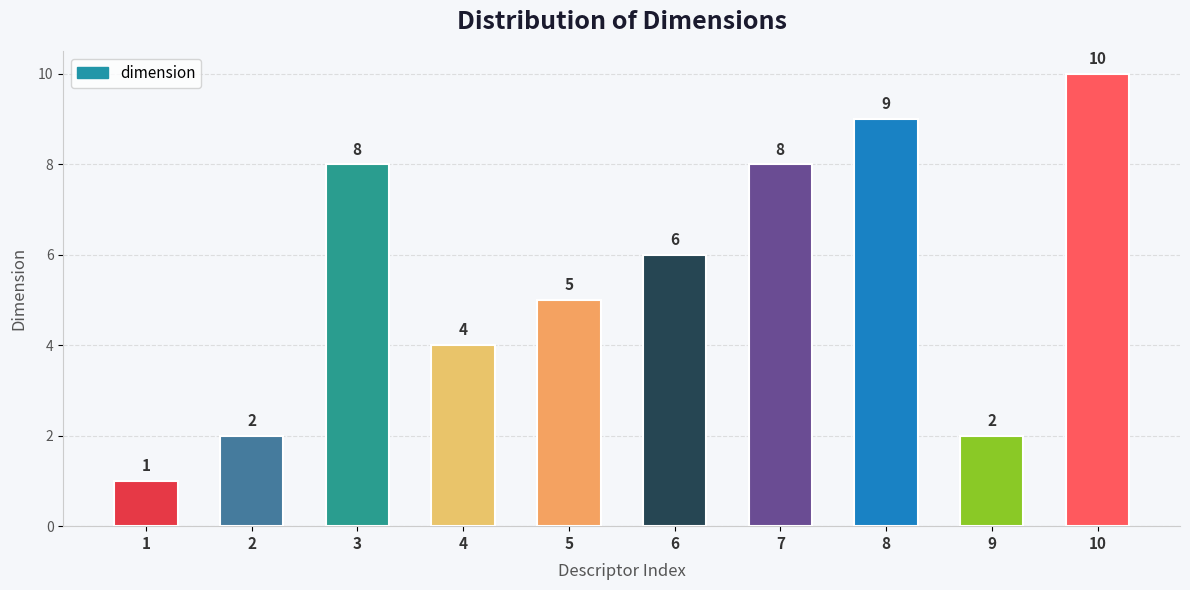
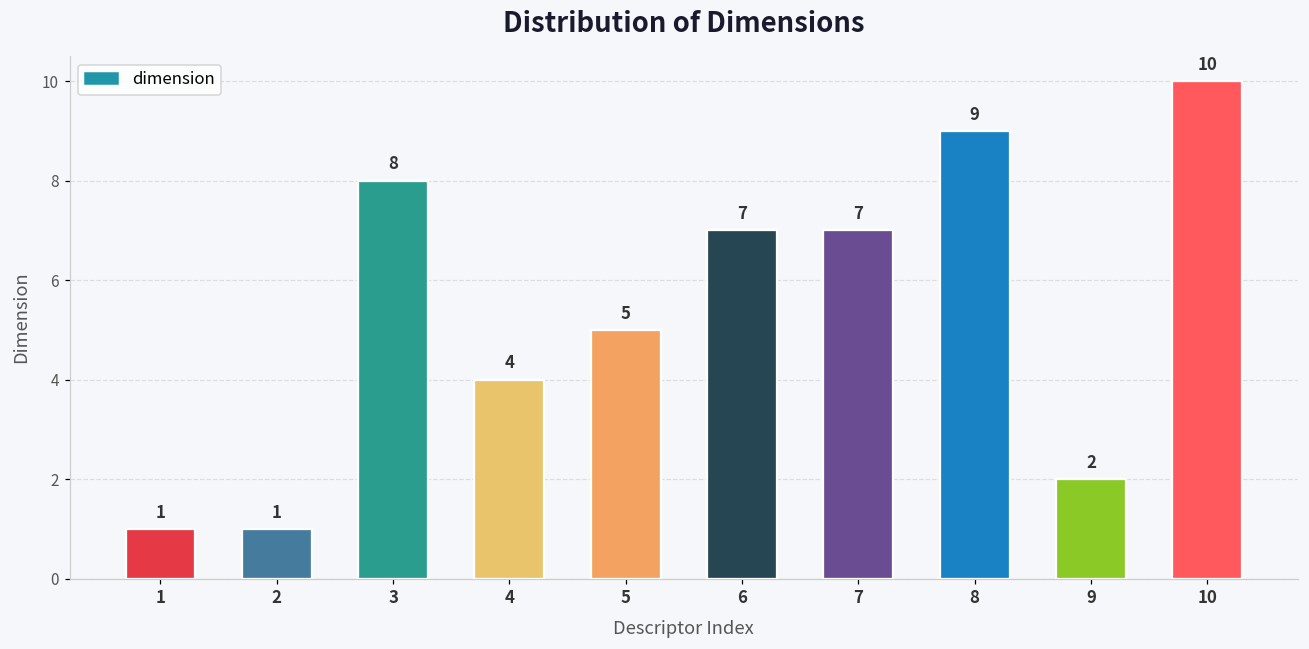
2: 2 -> 1
6: 6 -> 7
7: 8 -> 7
